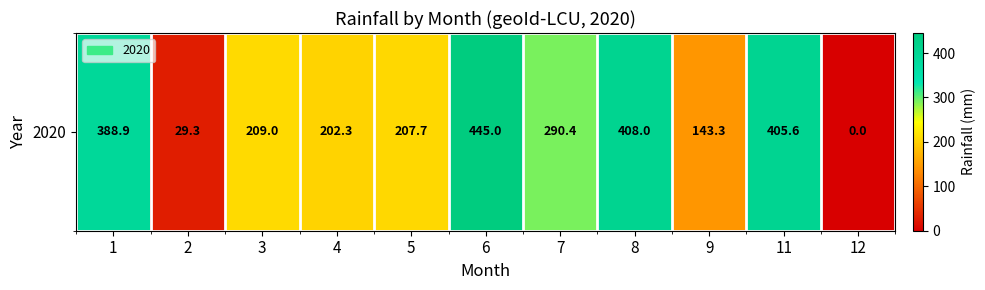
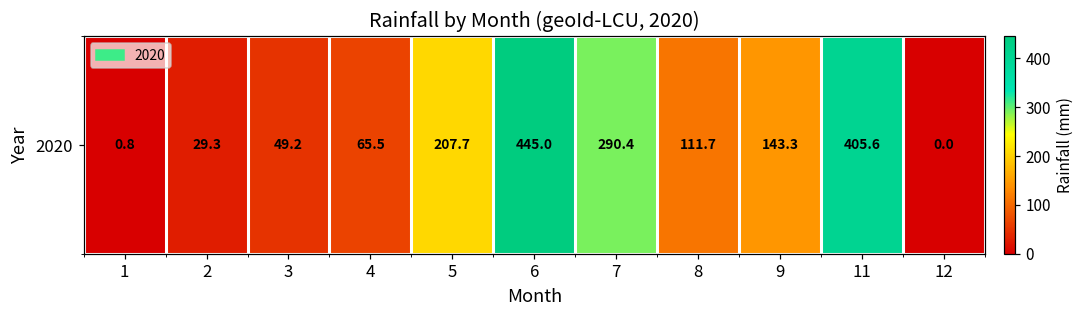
2020, 1: 388.9 -> 0.8
2020, 3: 209.0 -> 49.2
2020, 4: 202.3 -> 65.5
2020, 8: 408.0 -> 111.7
